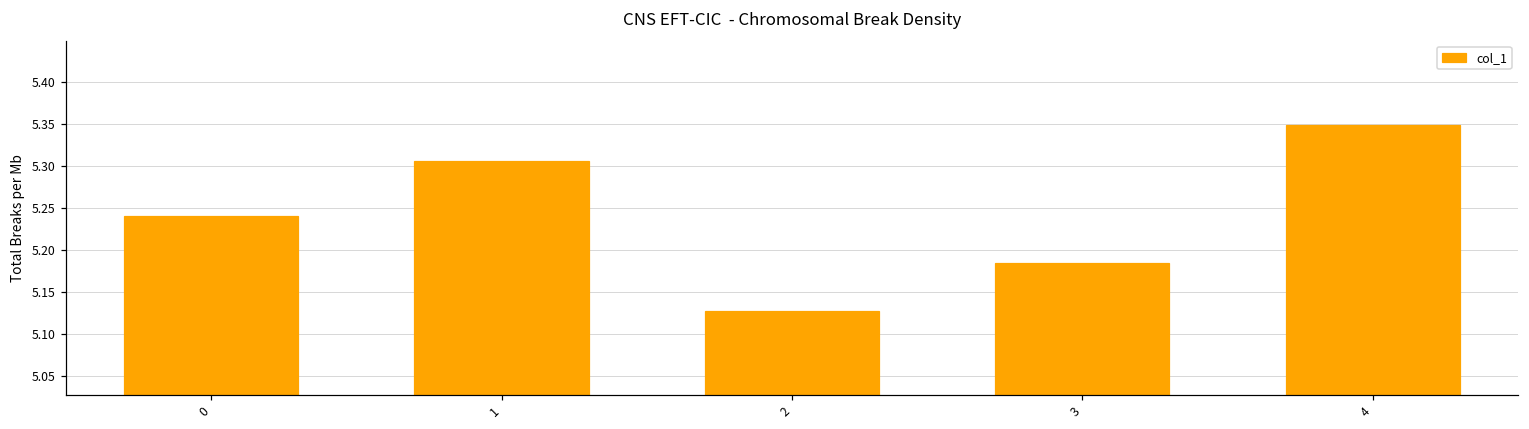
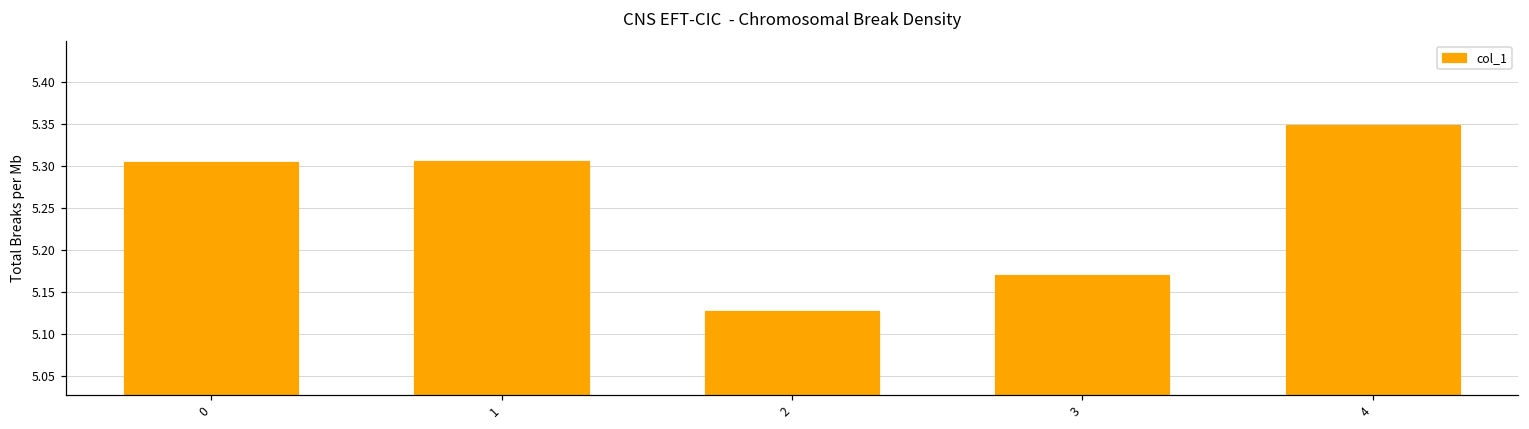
0: 5.24 -> 5.30
3: 5.18 -> 5.17
